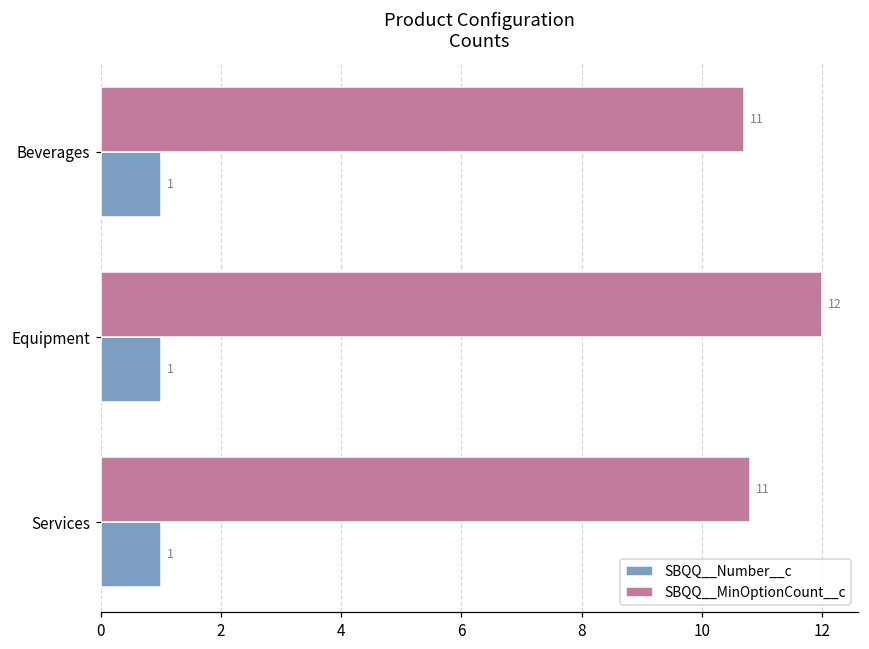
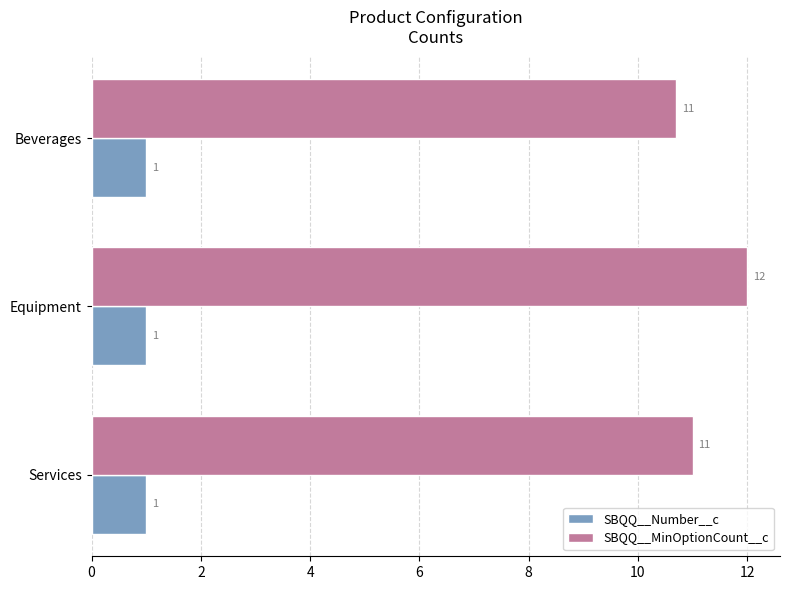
SBQQ__MinOptionCount__c, Services: 10.8 -> 11.0
